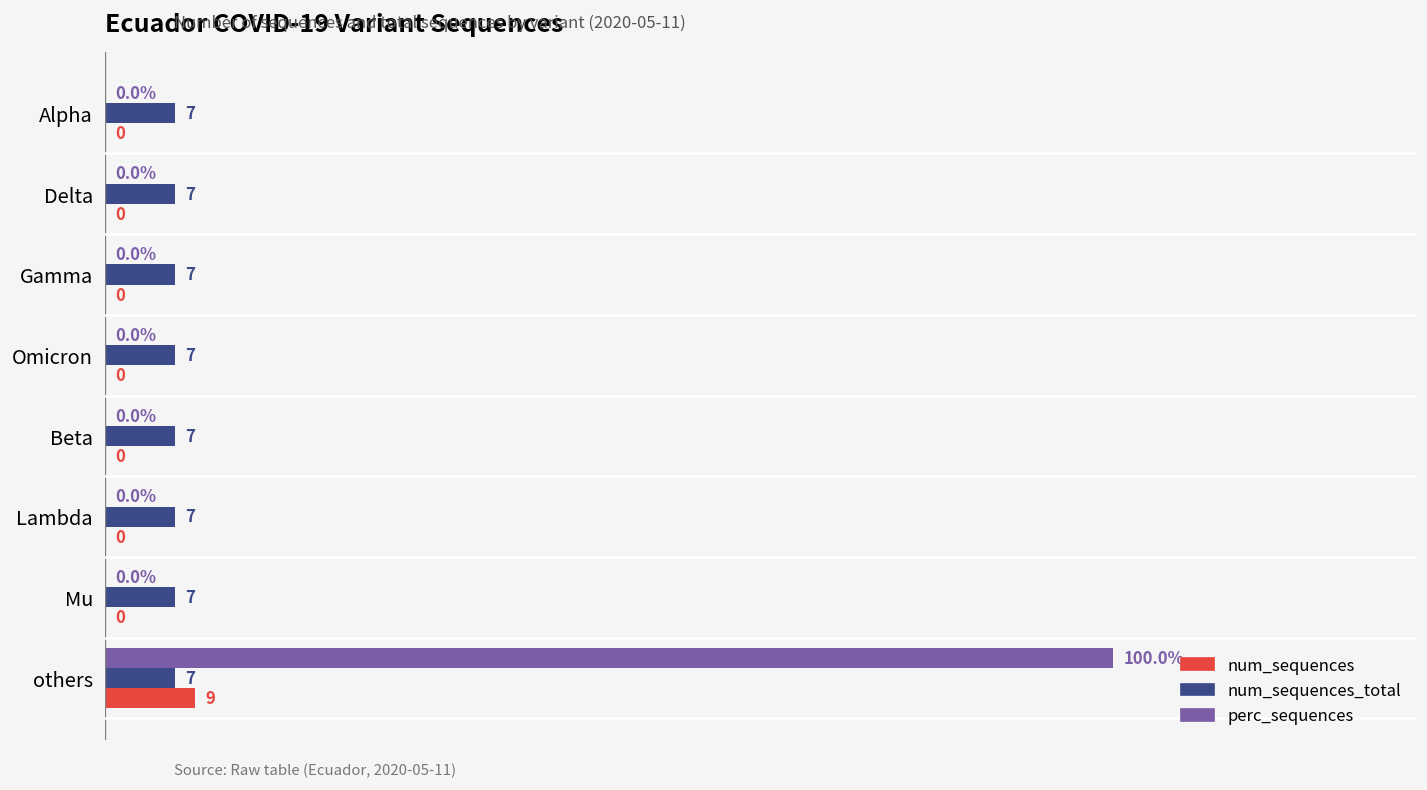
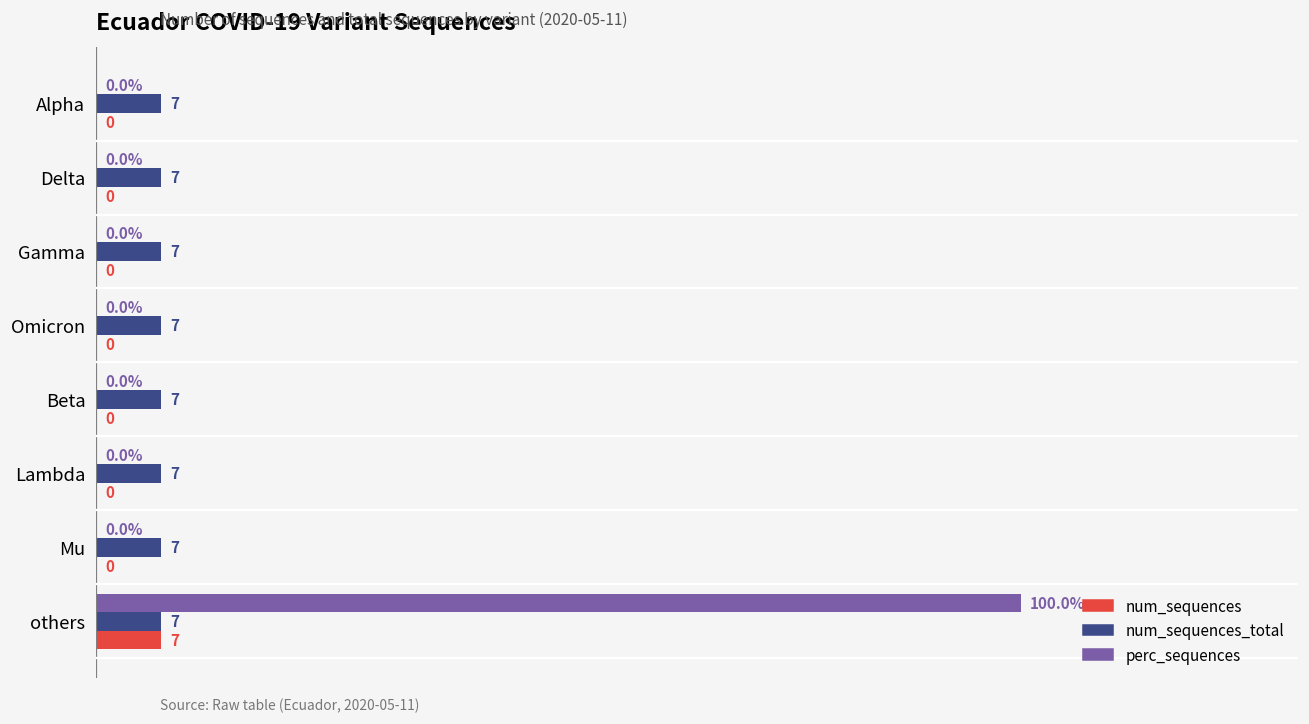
num_sequences, others: 9 -> 7
